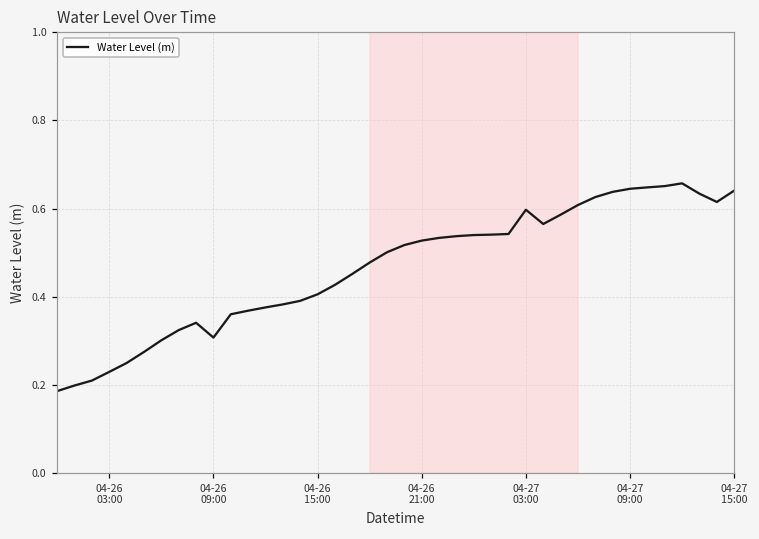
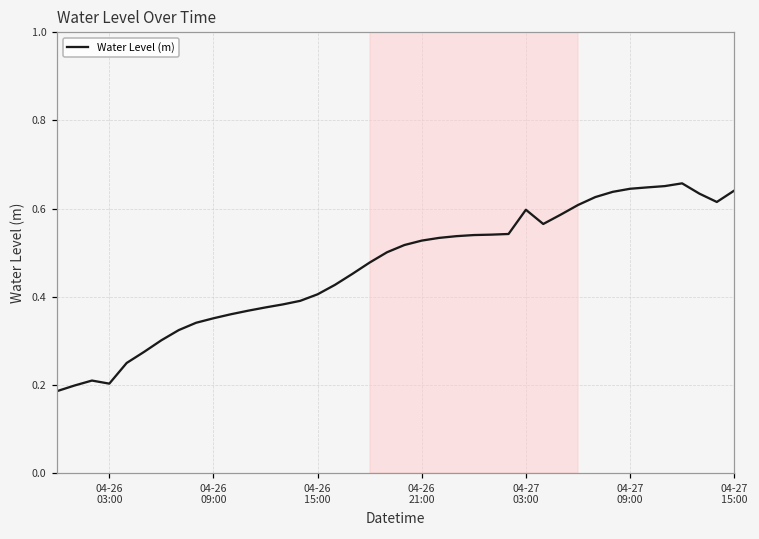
04-26 03:00: 0.23 -> 0.20
04-26 09:00: 0.31 -> 0.35
